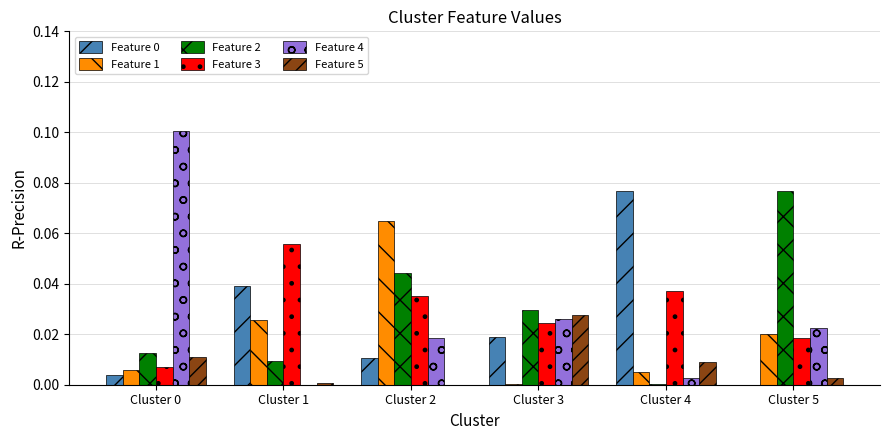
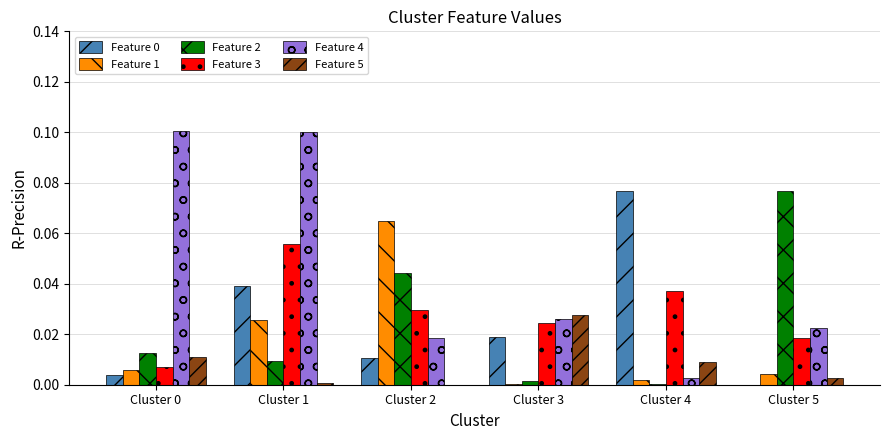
Feature 4, Cluster 1: 0.0 -> 0.1
Feature 3, Cluster 2: 0.035 -> 0.030
Feature 2, Cluster 3: 0.030 -> 0.001
Feature 1, Cluster 4: 0.005 -> 0.002
Feature 1, Cluster 5: 0.020 -> 0.004
